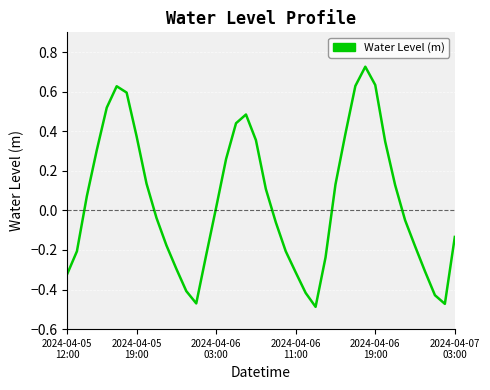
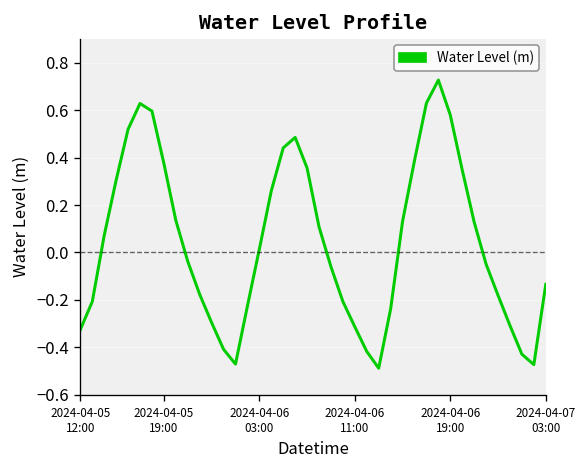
2024-04-06 19:00: 0.63 -> 0.58
